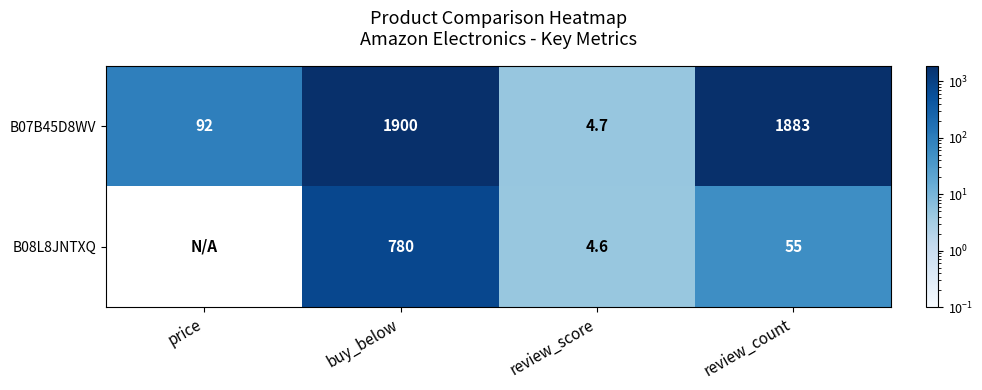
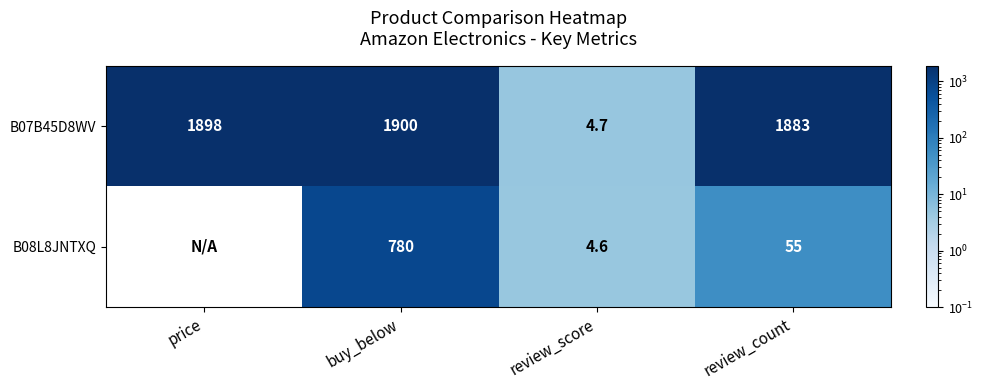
B07B45D8WV, price: 92 -> 1898
